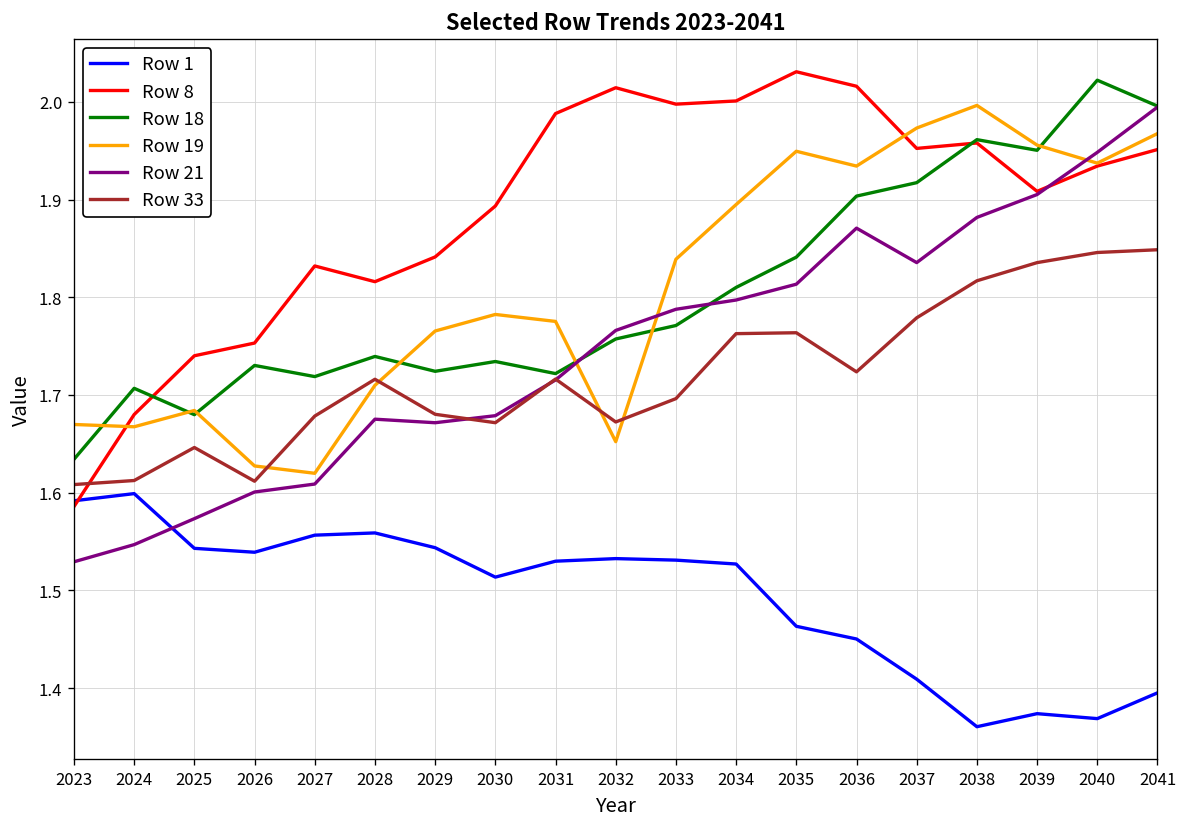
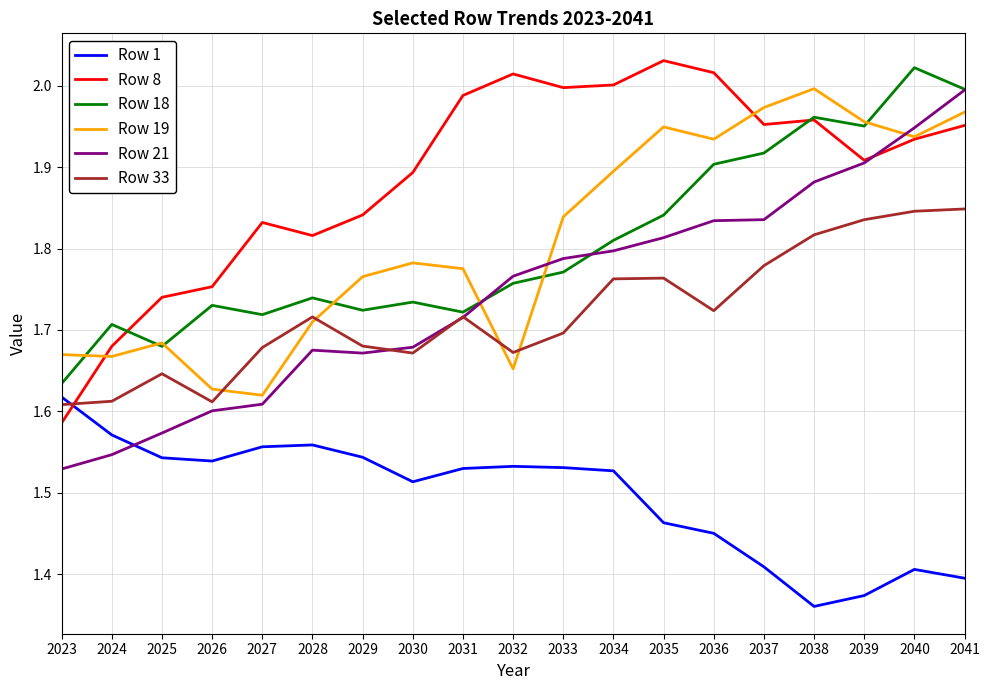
Row 1, 2023: 1.59 -> 1.62
Row 1, 2024: 1.60 -> 1.57
Row 21, 2036: 1.87 -> 1.83
Row 1, 2040: 1.37 -> 1.41
